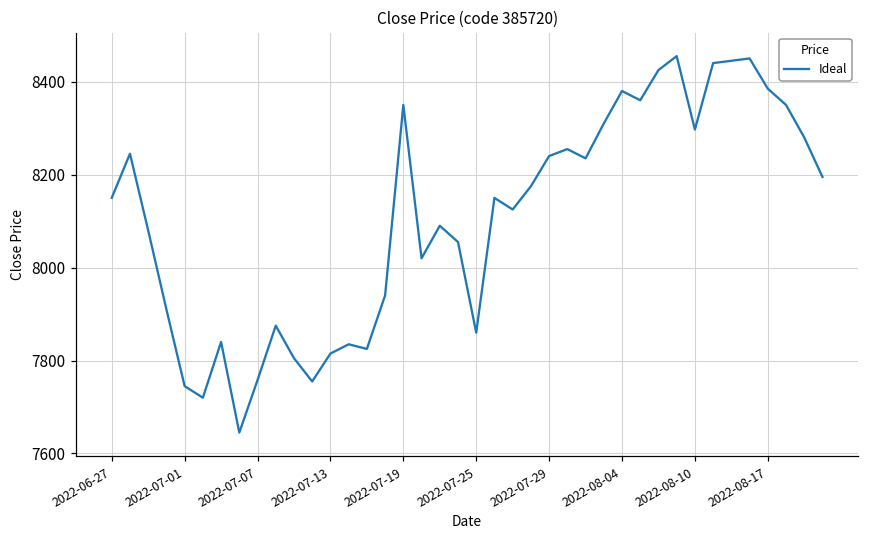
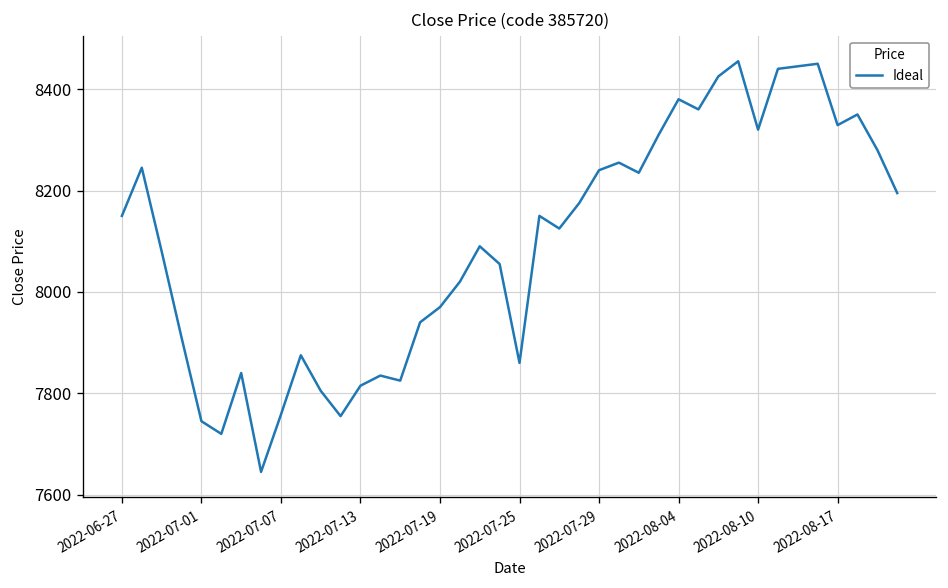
2022-07-19: 8350 -> 7970
2022-08-10: 8300 -> 8320
2022-08-17: 8390 -> 8330
